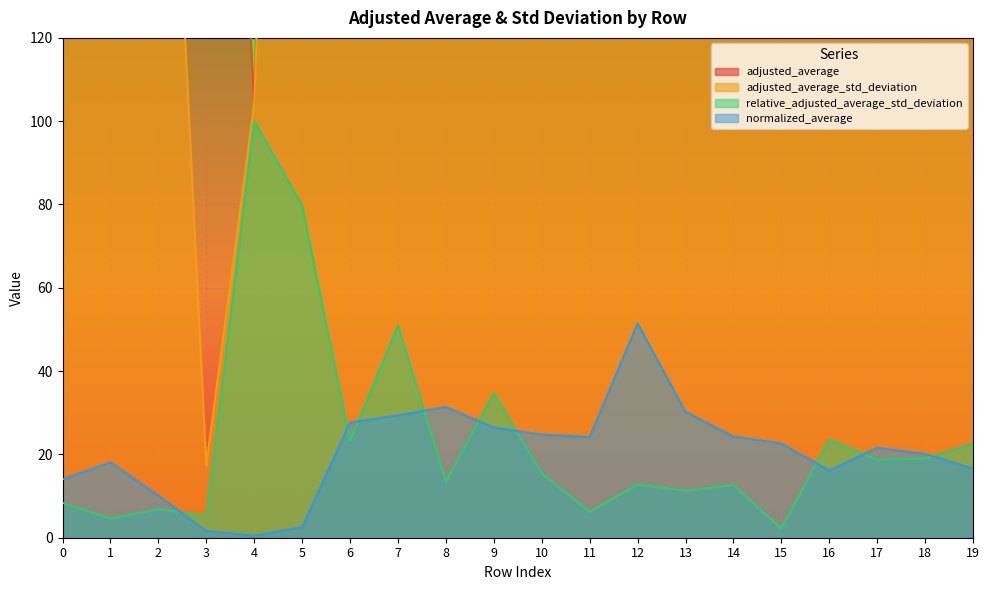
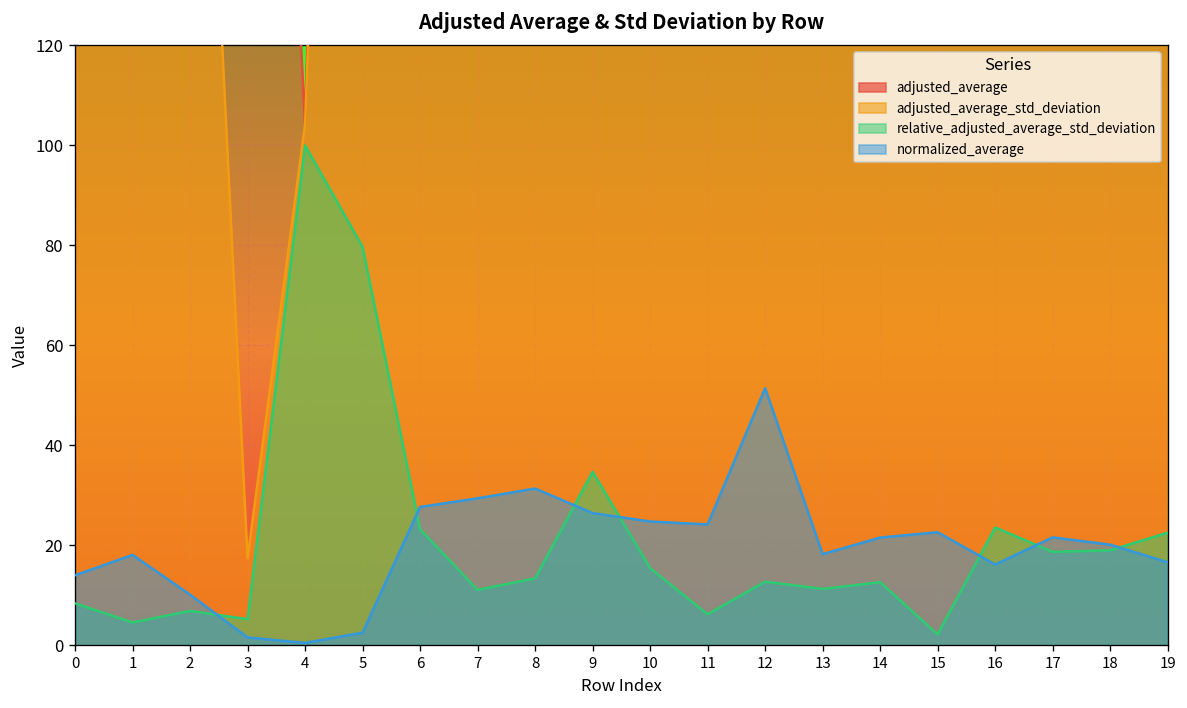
relative_adjusted_average_std_deviation, 7: 51 -> 11
normalized_average, 13: 30 -> 18
normalized_average, 14: 24 -> 22
